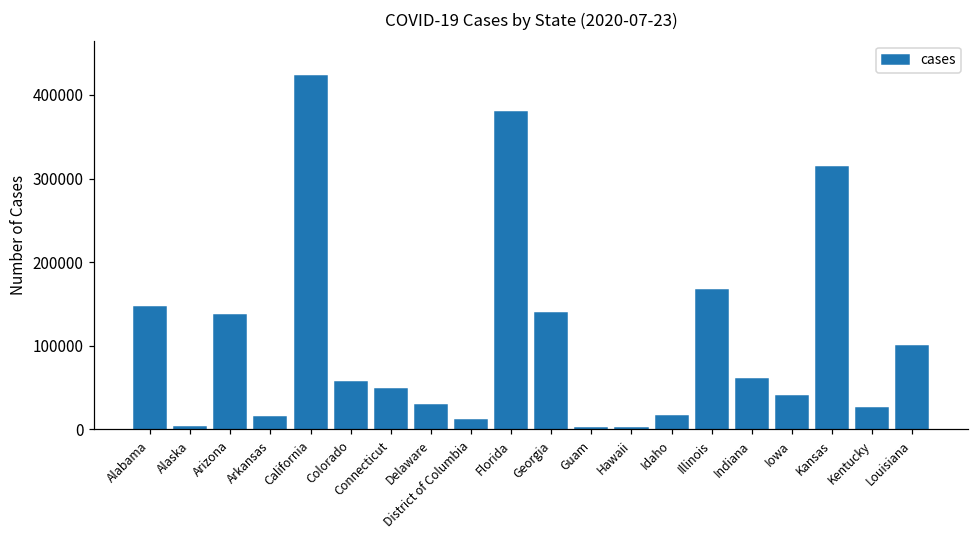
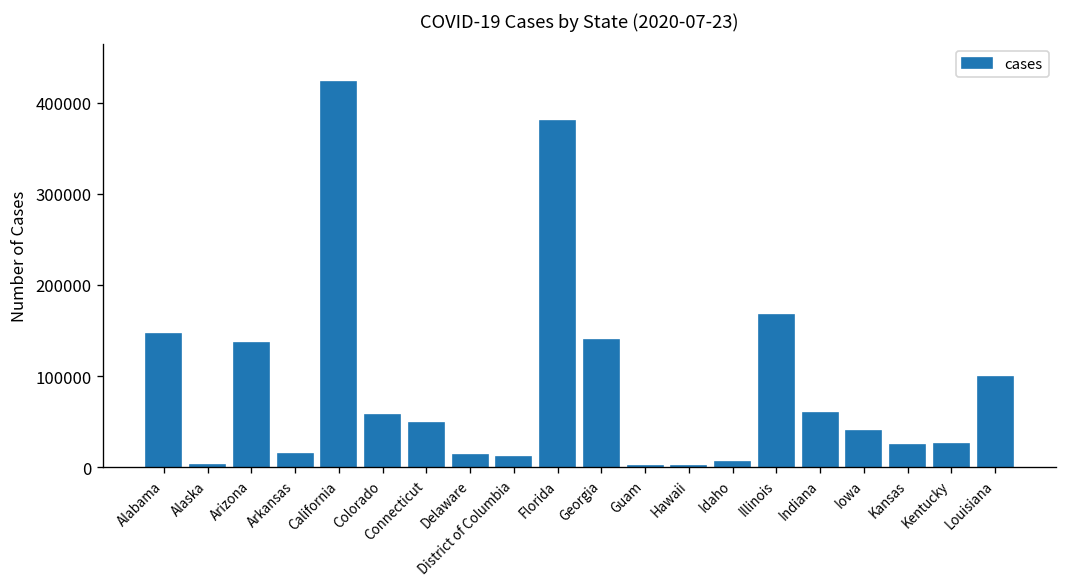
Delaware: 30000 -> 10000
Idaho: 20000 -> 10000
Kansas: 310000 -> 20000
